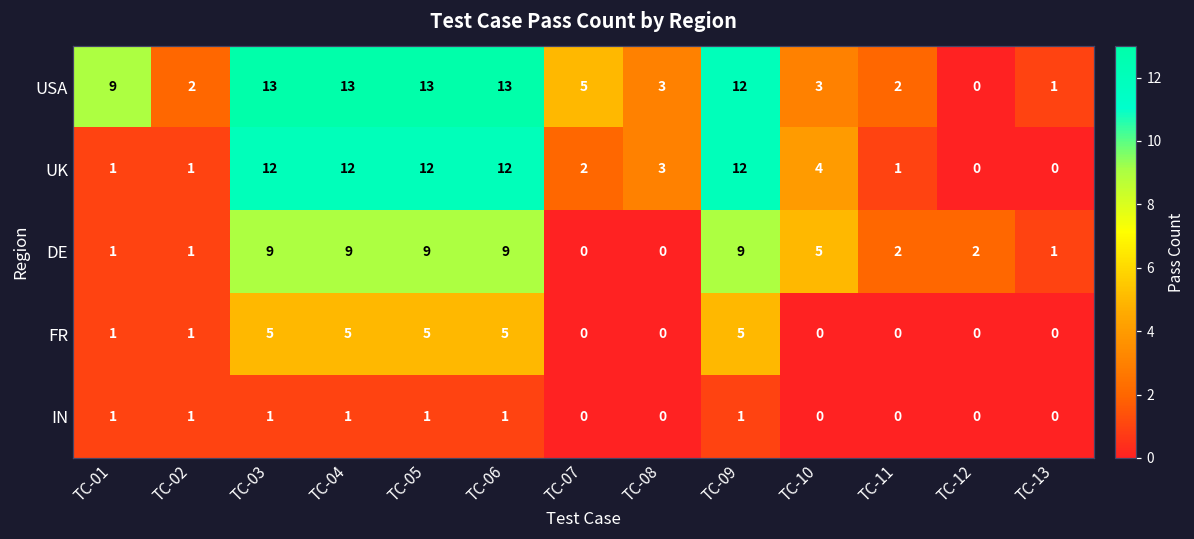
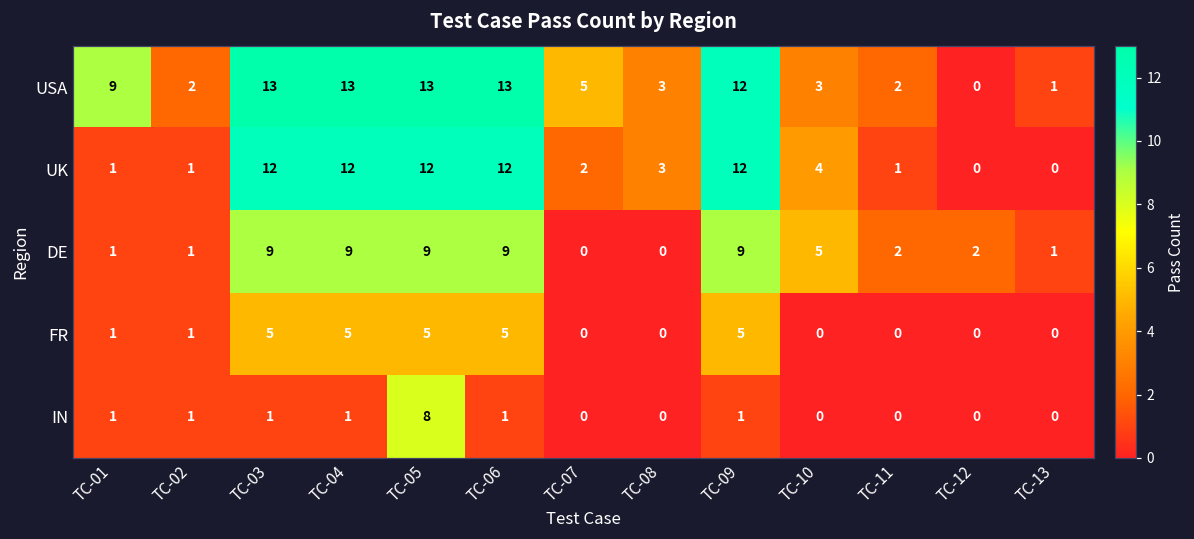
IN, TC-05: 1 -> 8
